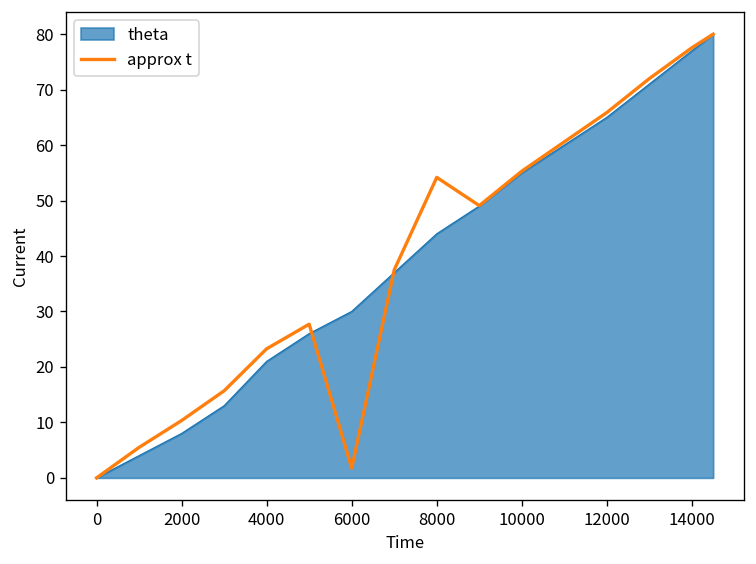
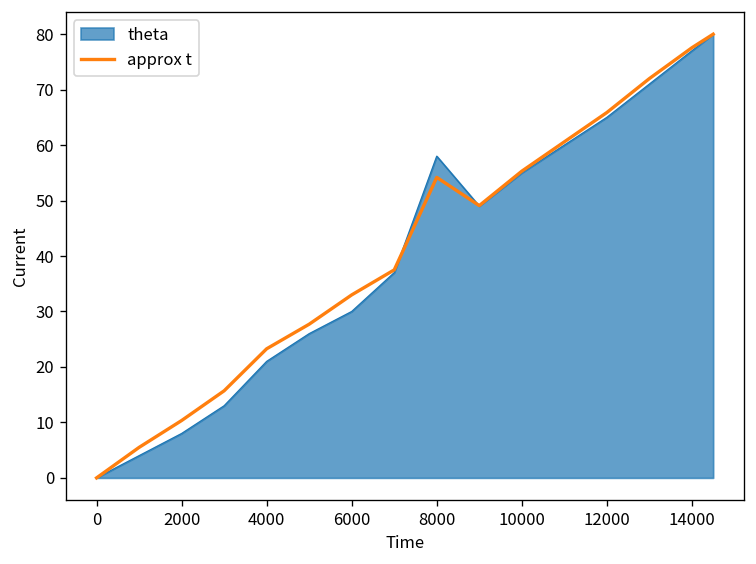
approx t, 6000: 2 -> 33
theta, 8000: 44 -> 58
